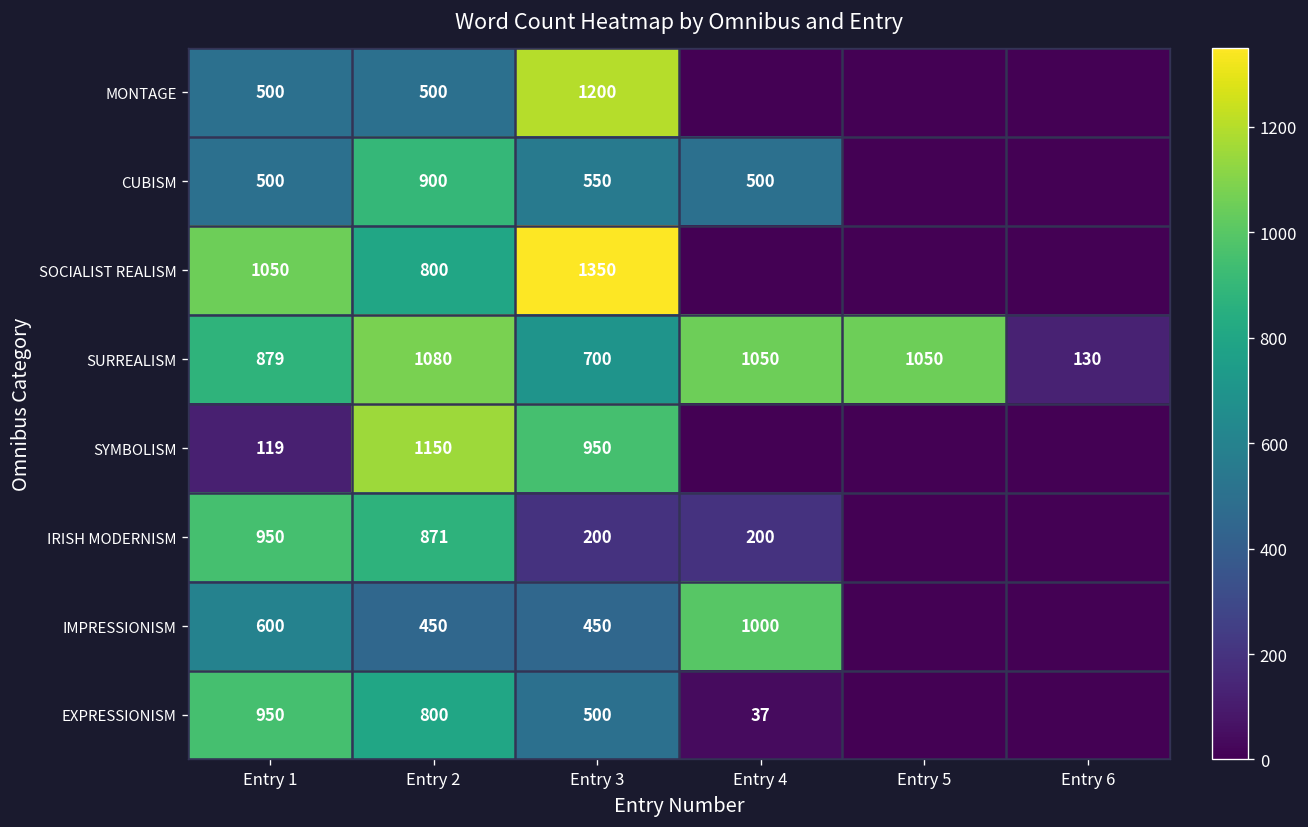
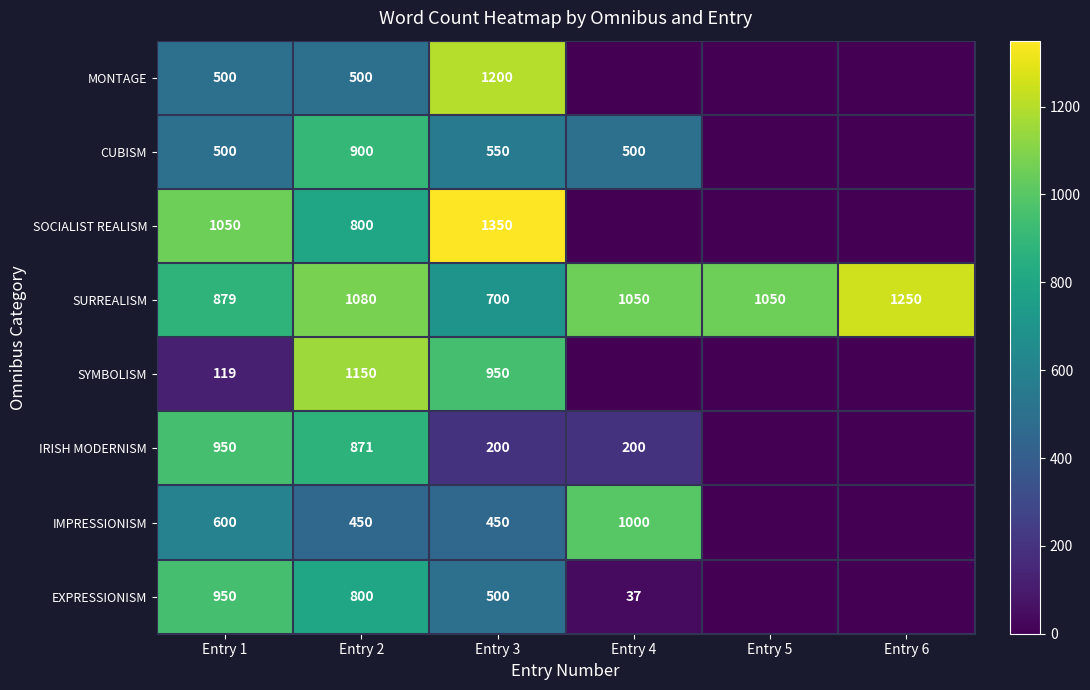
SURREALISM, Entry 6: 130 -> 1250
